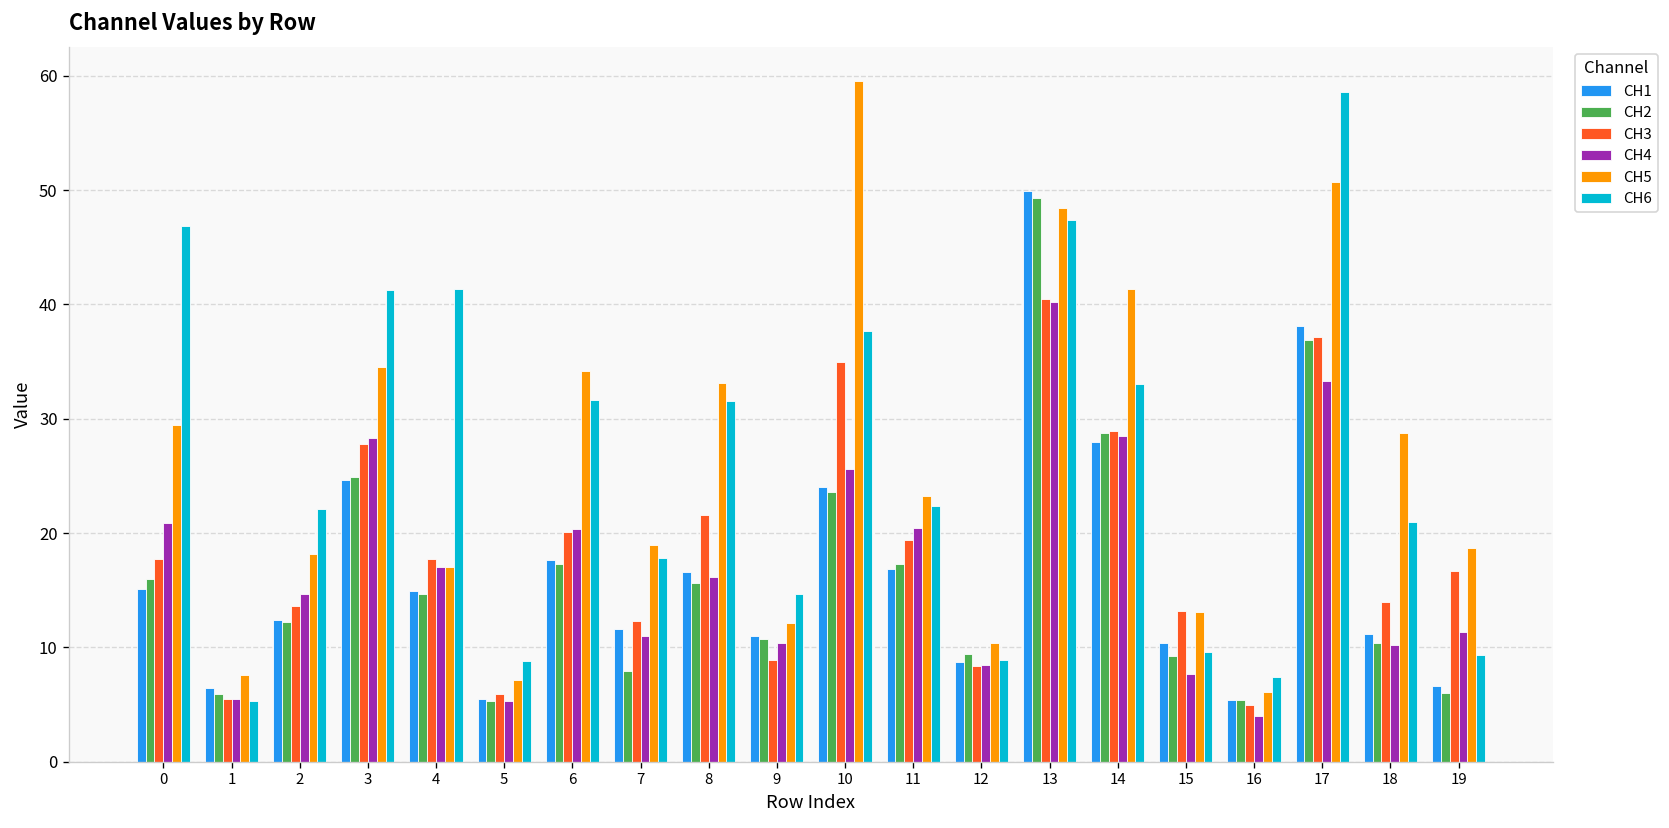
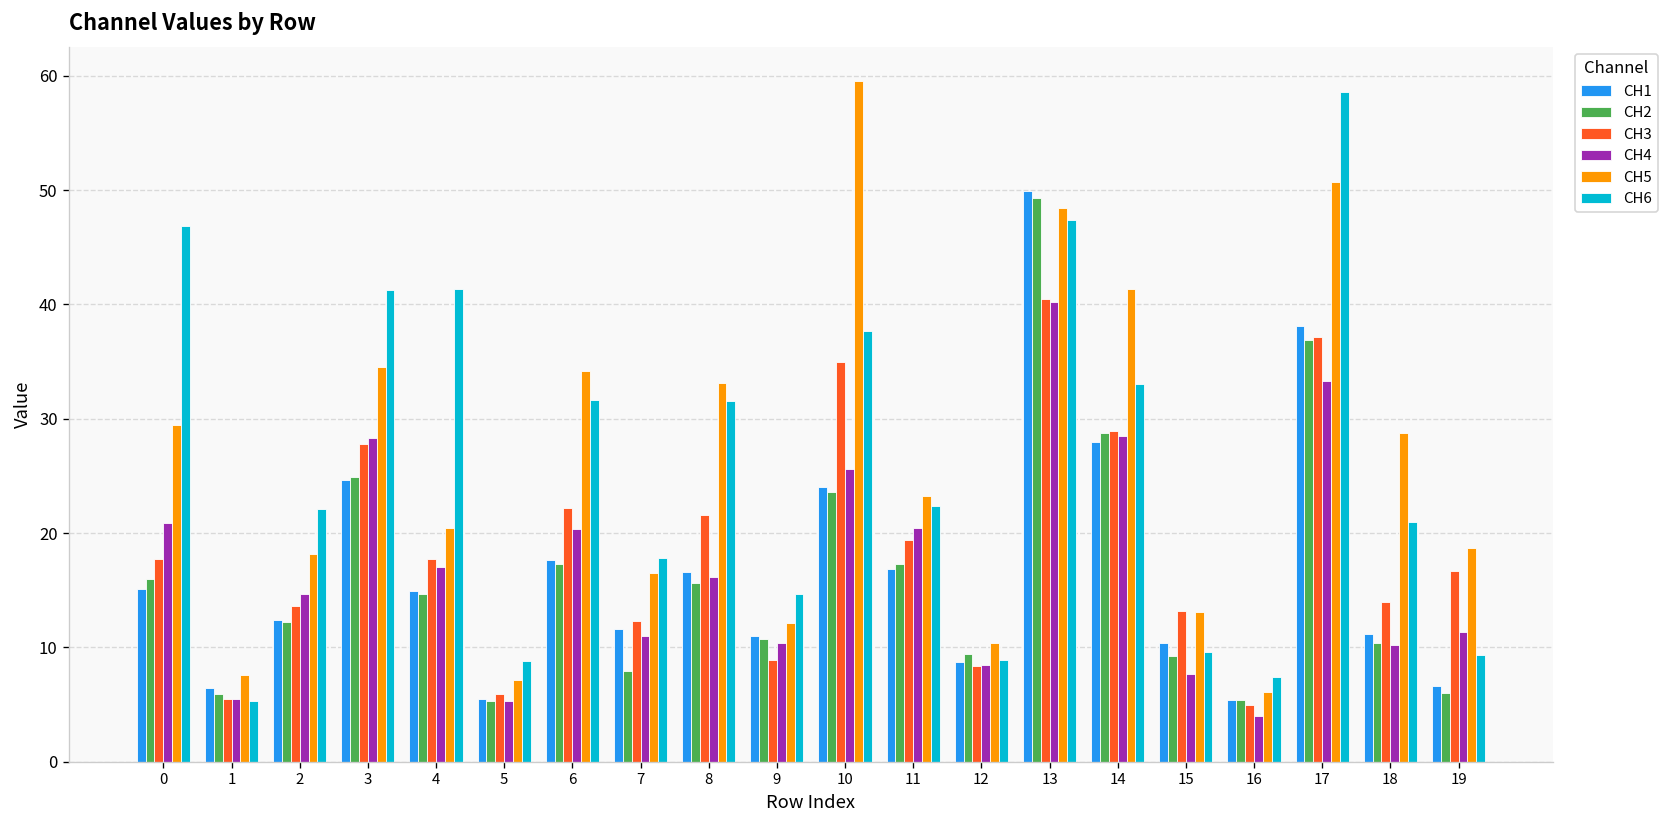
CH5, 4: 17 -> 20
CH3, 6: 20 -> 22
CH5, 7: 19 -> 17
